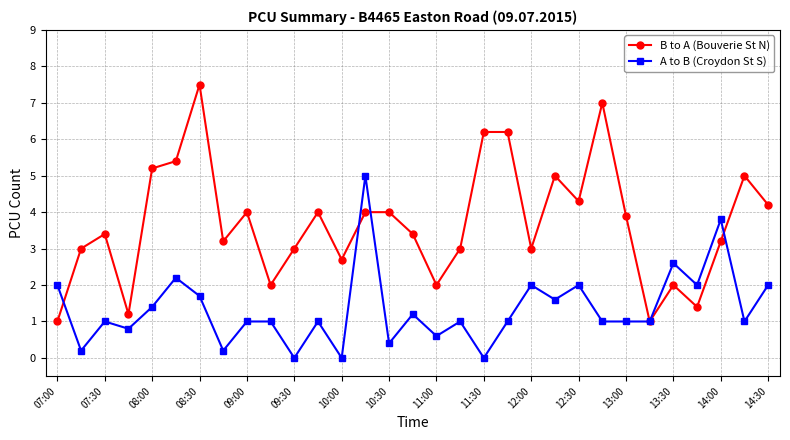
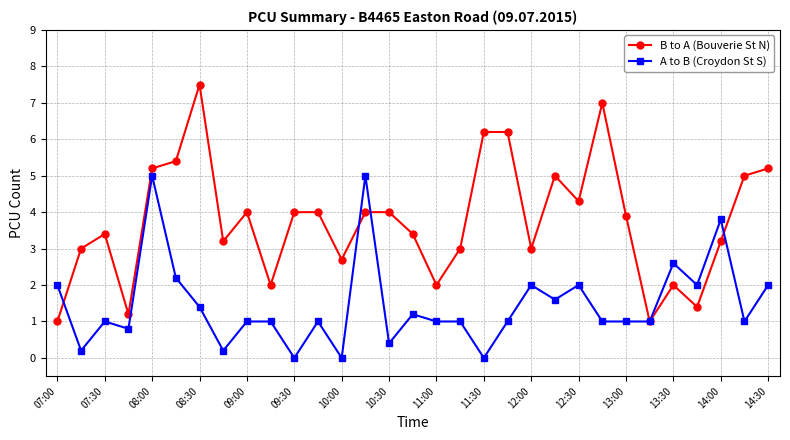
A to B (Croydon St S), 08:00: 1.4 -> 5.0
A to B (Croydon St S), 08:30: 1.7 -> 1.4
B to A (Bouverie St N), 09:30: 3 -> 4
A to B (Croydon St S), 11:00: 0.6 -> 1.0
B to A (Bouverie St N), 14:30: 4.2 -> 5.2
